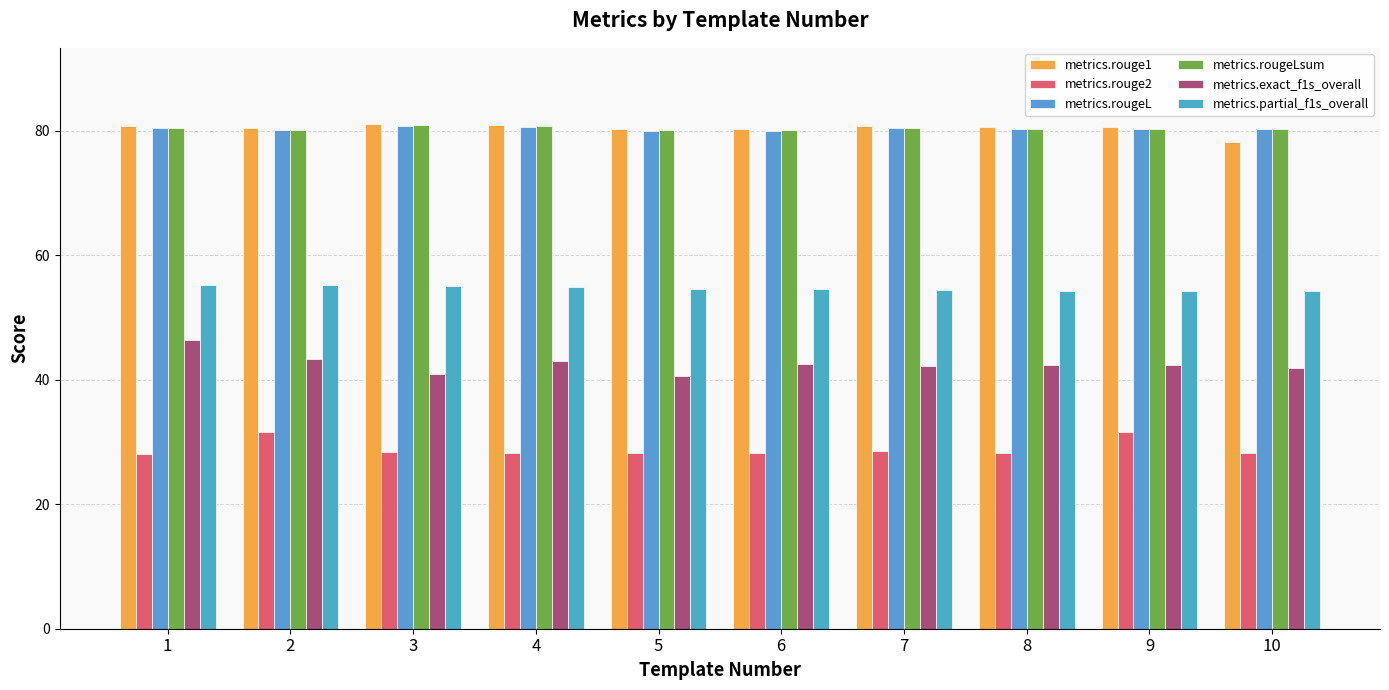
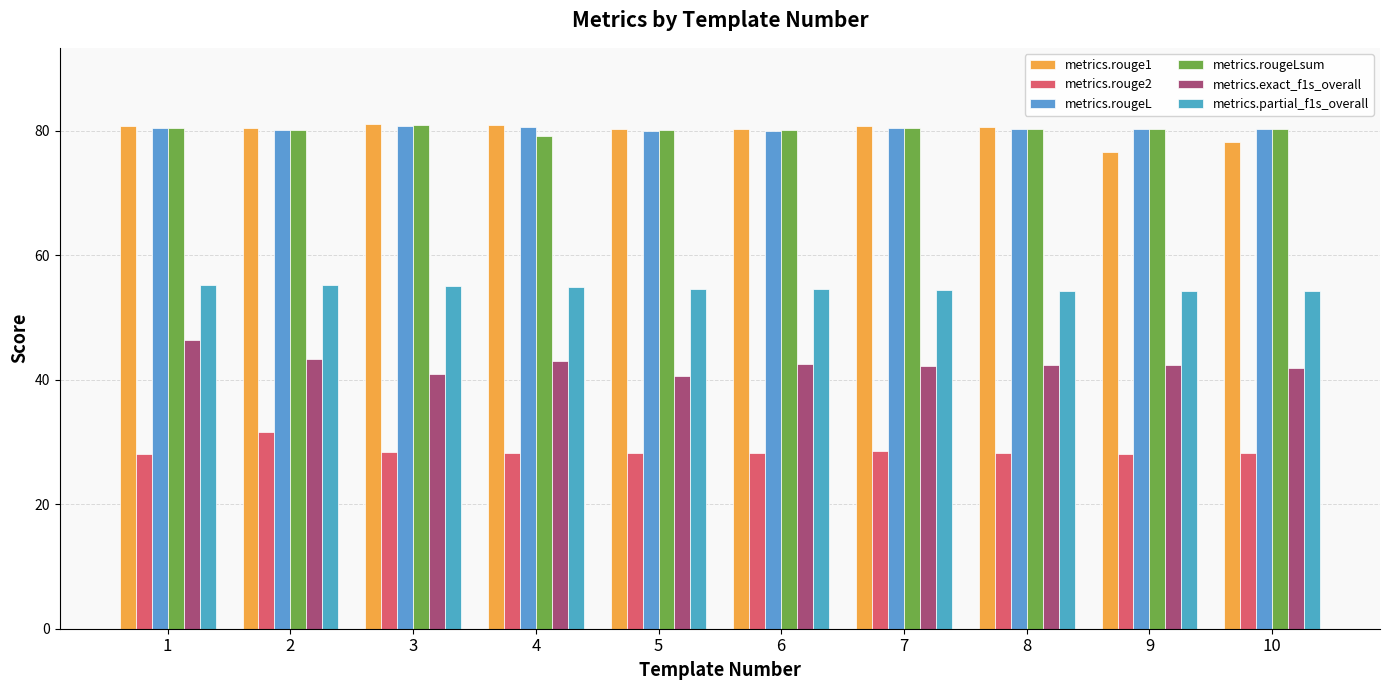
metrics.rougeLsum, 4: 81 -> 79
metrics.rouge1, 9: 81 -> 77
metrics.rouge2, 9: 32 -> 28
